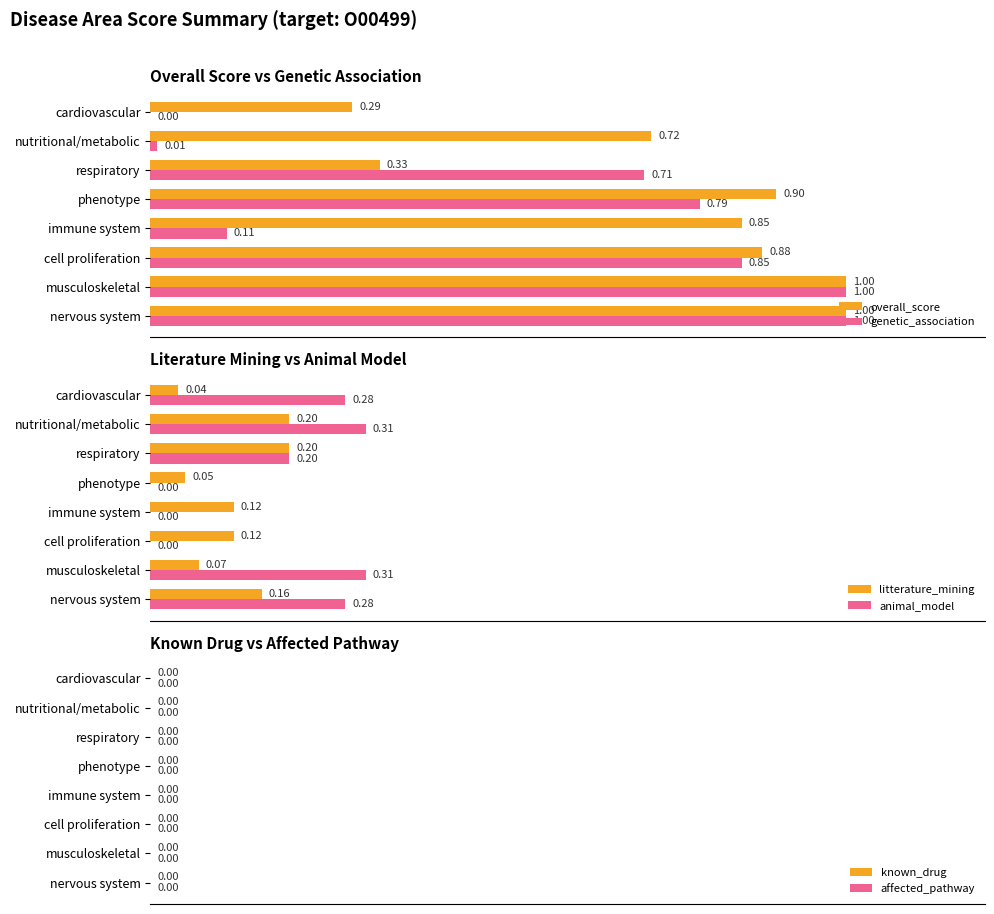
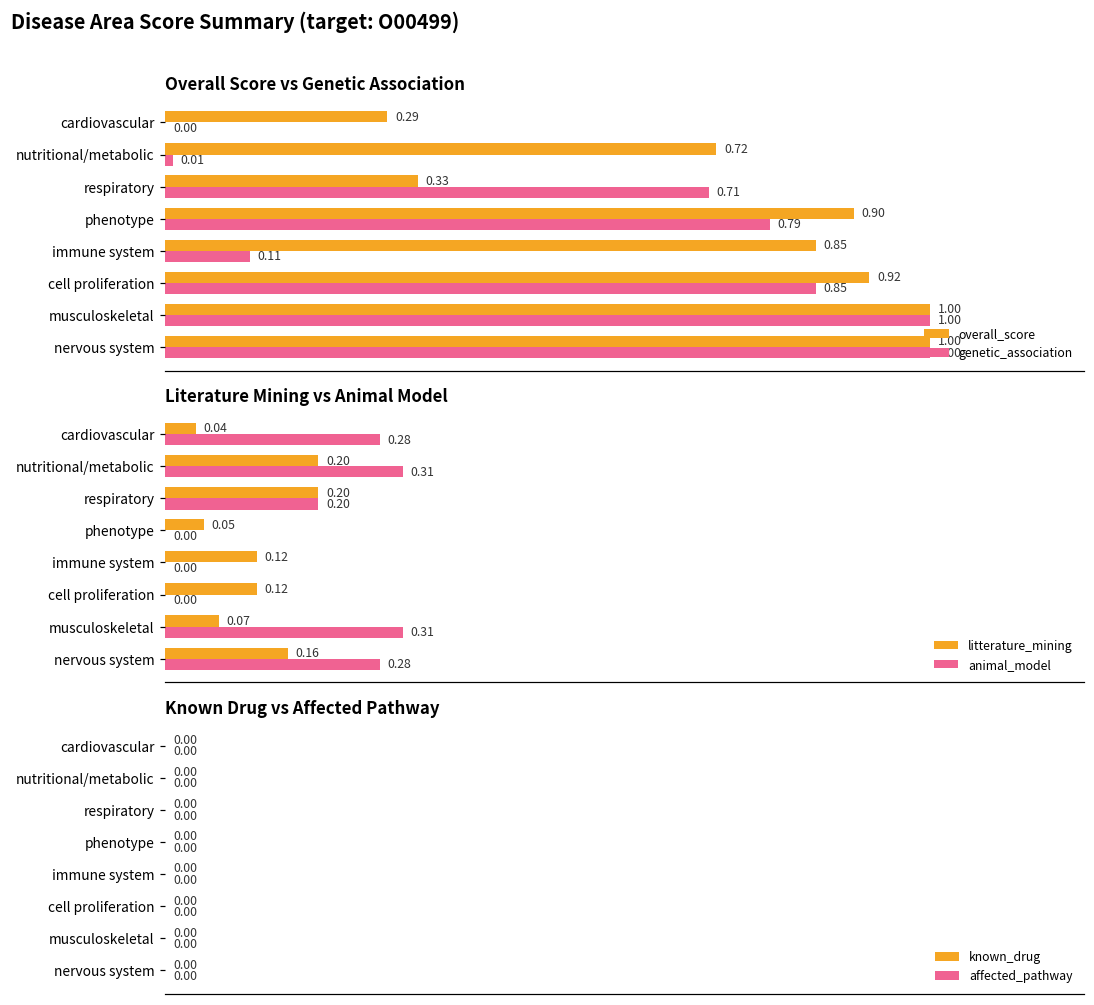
Overall Score vs Genetic Association, overall_score, cell proliferation: 0.88 -> 0.92
